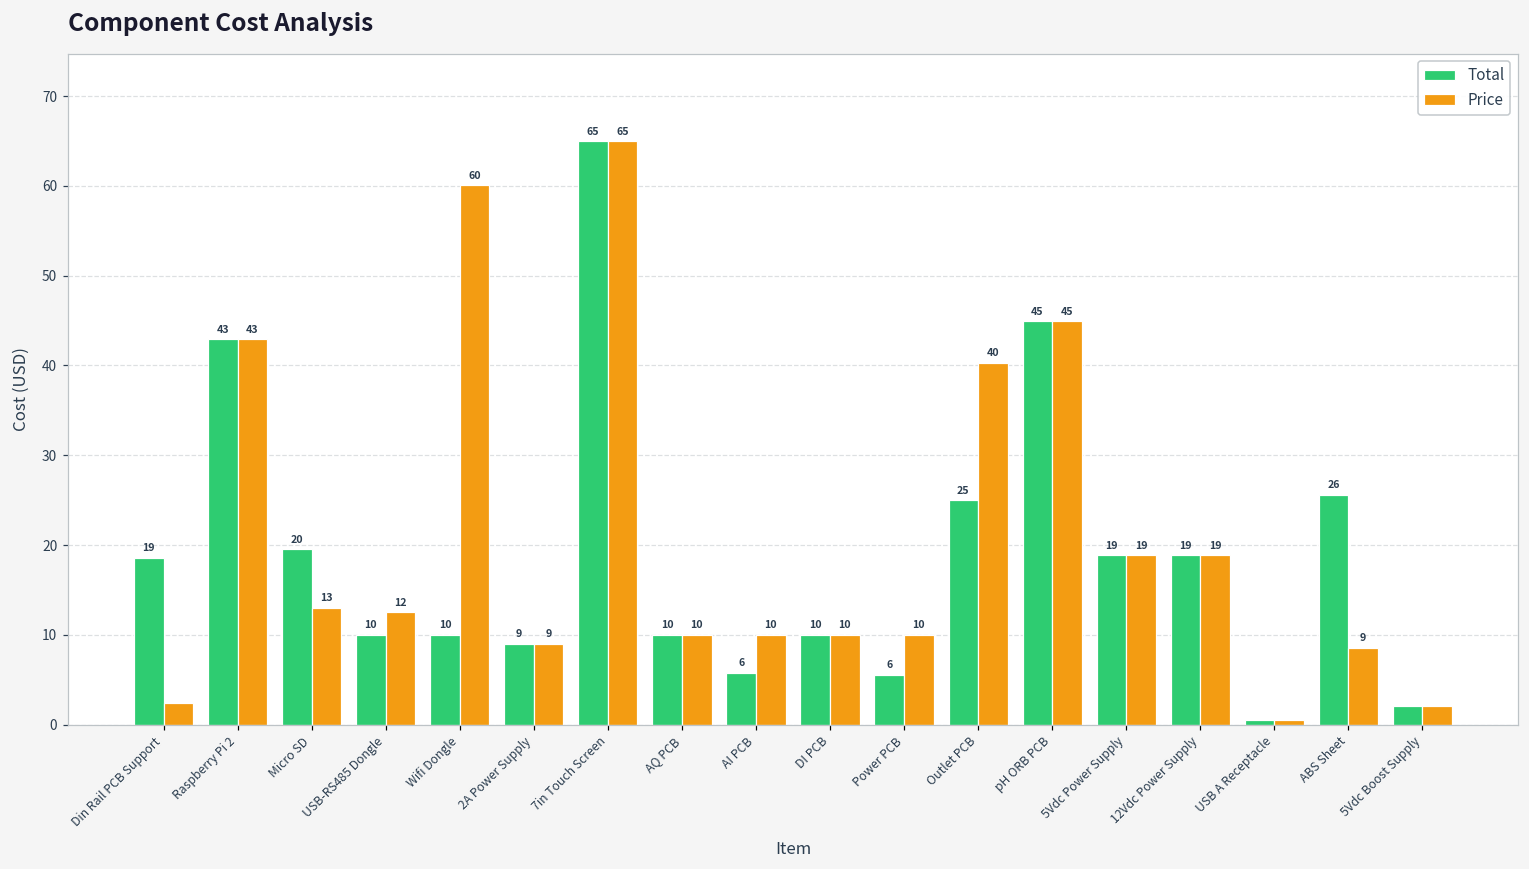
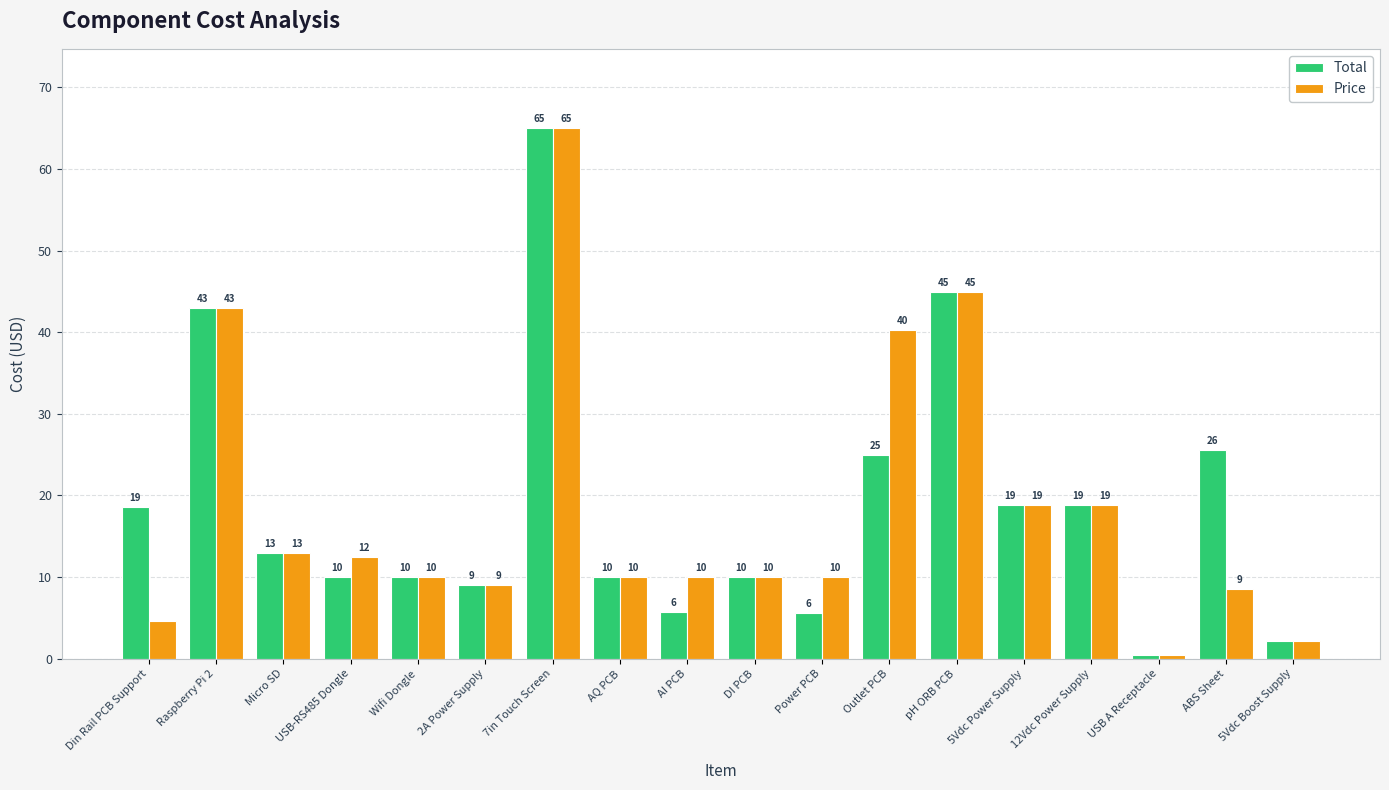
Price, Din Rail PCB Support: 2 -> 5
Total, Micro SD: 20 -> 13
Price, Wifi Dongle: 60 -> 10
